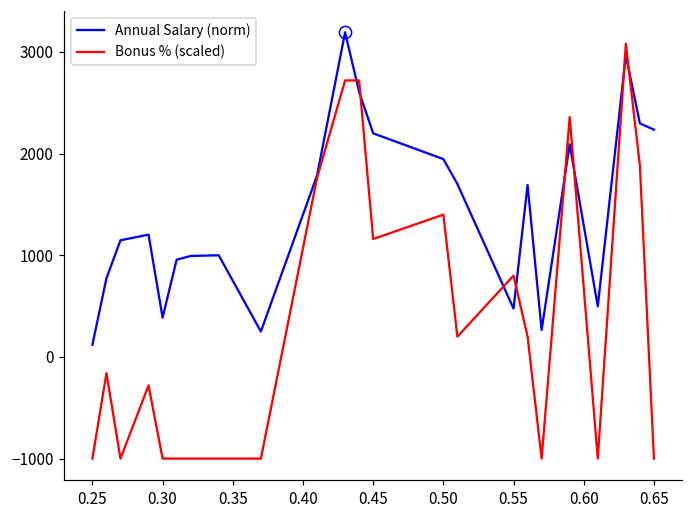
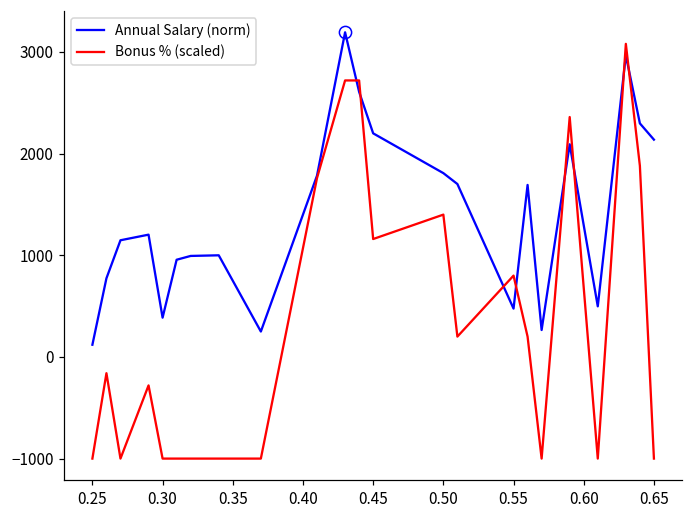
Annual Salary (norm), 0.50: 1900 -> 1800
Annual Salary (norm), 0.65: 2200 -> 2100
